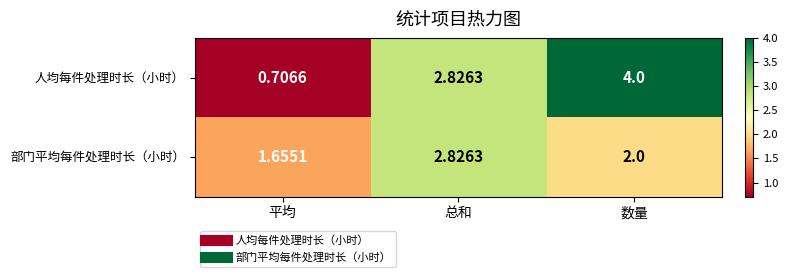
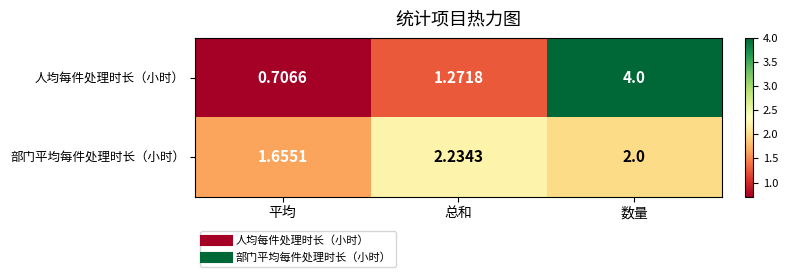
人均每件处理时长（小时）, 总和: 2.8263 -> 1.2718
部门平均每件处理时长（小时）, 总和: 2.8263 -> 2.2343
